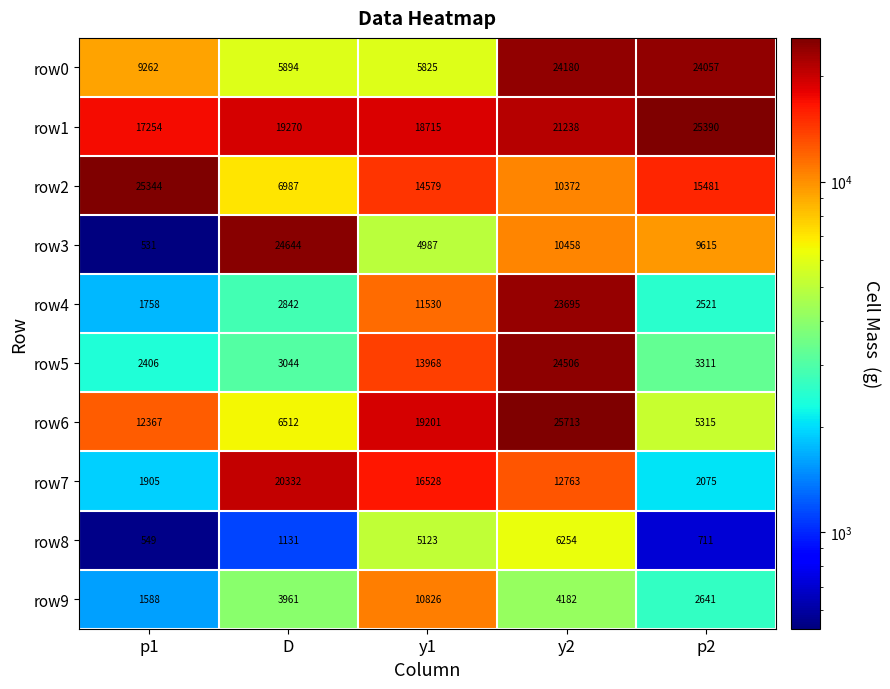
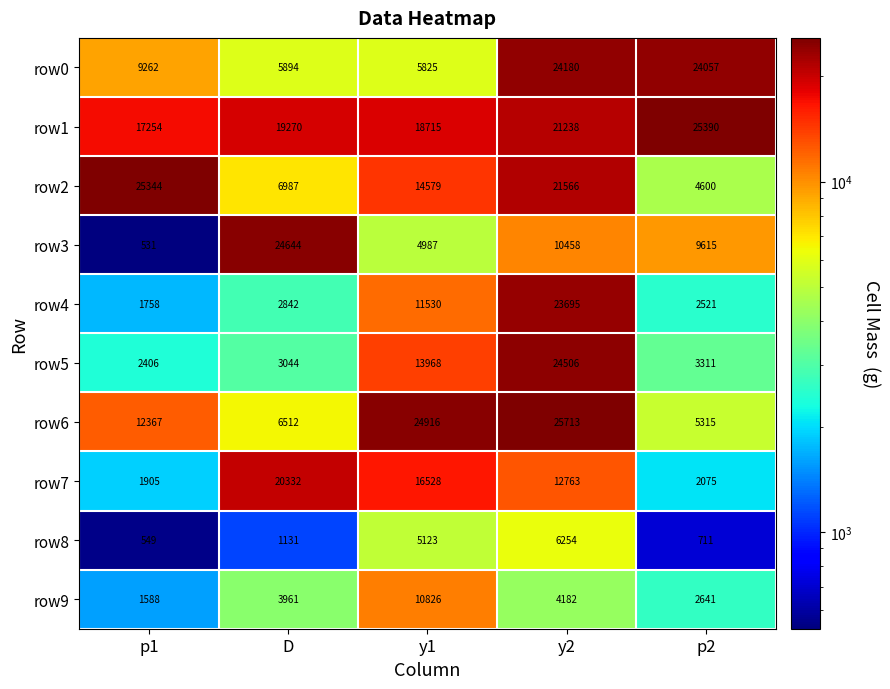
row2, y2: 10372 -> 21566
row2, p2: 15481 -> 4600
row6, y1: 19201 -> 24916
